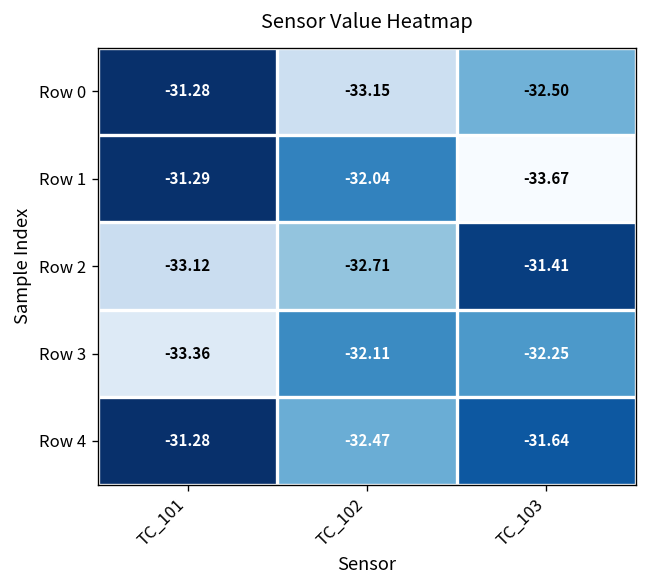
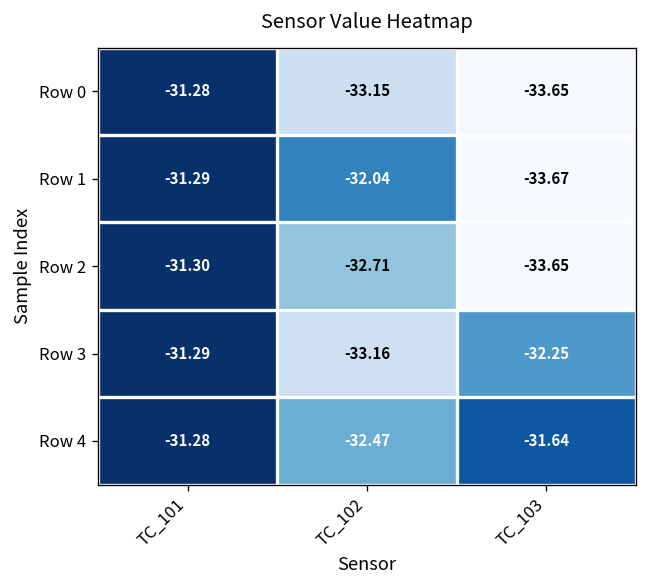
Row 0, TC_103: -32.50 -> -33.65
Row 2, TC_101: -33.12 -> -31.30
Row 2, TC_103: -31.41 -> -33.65
Row 3, TC_101: -33.36 -> -31.29
Row 3, TC_102: -32.11 -> -33.16
